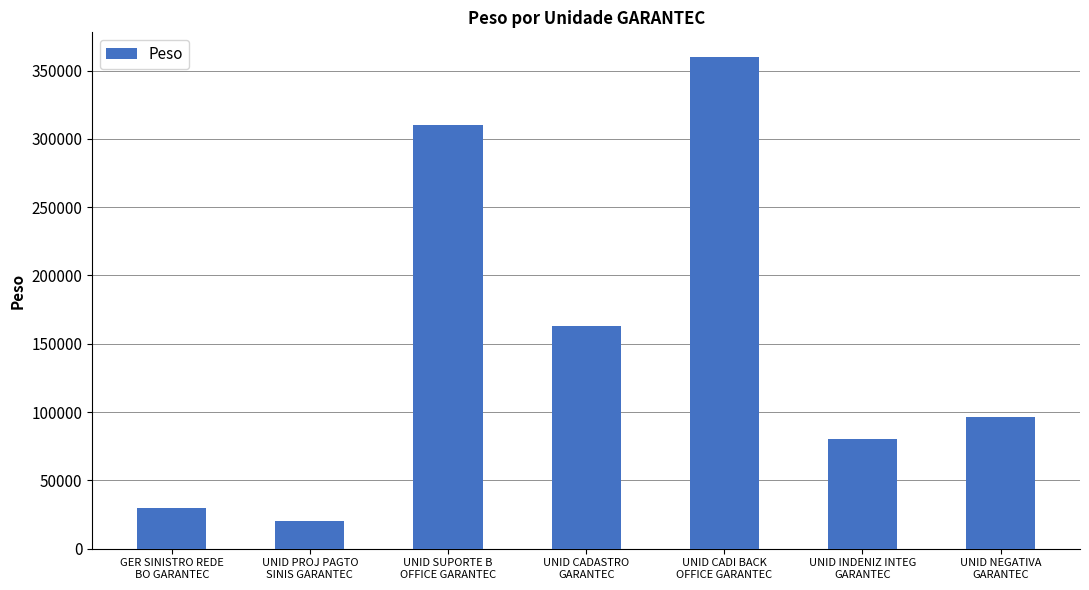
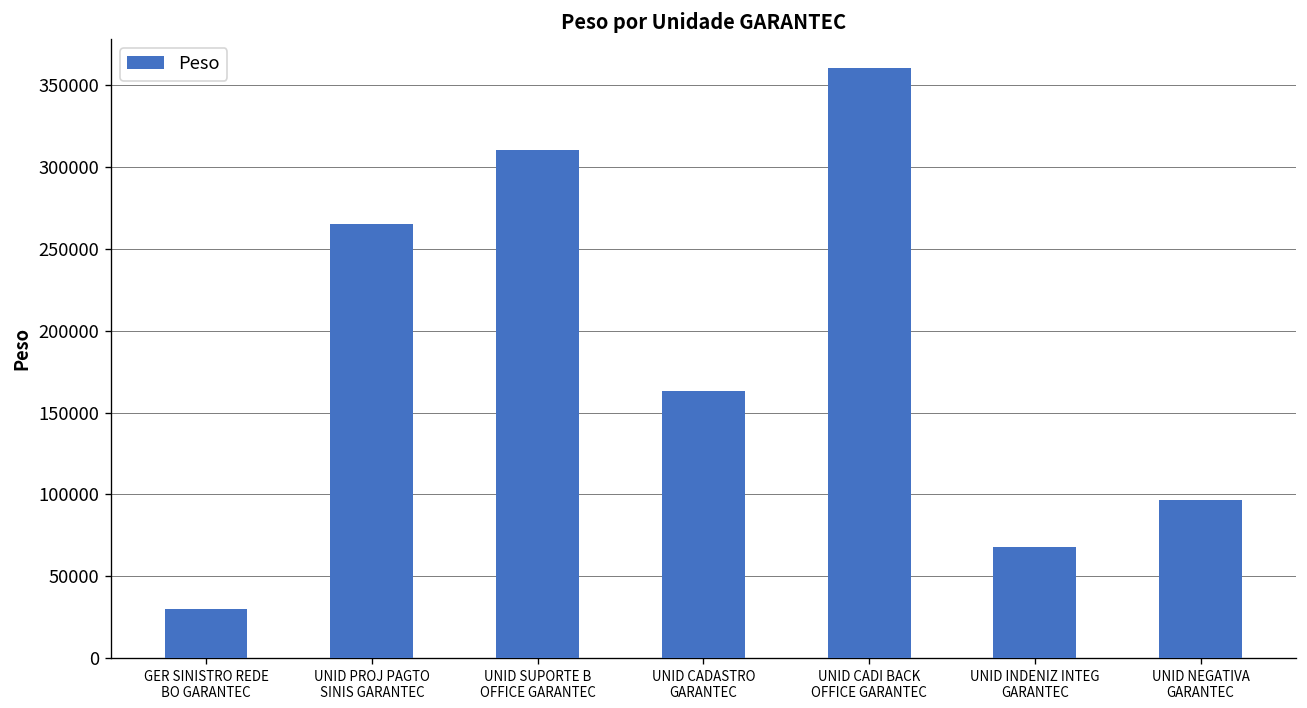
UNID PROJ PAGTO SINIS GARANTEC: 20000 -> 265000
UNID INDENIZ INTEG GARANTEC: 80000 -> 68000
